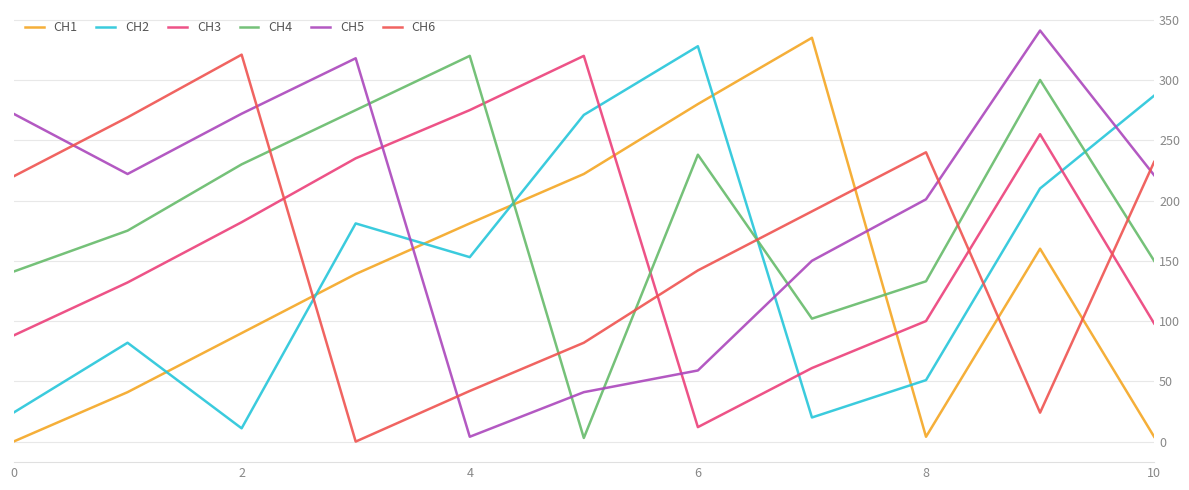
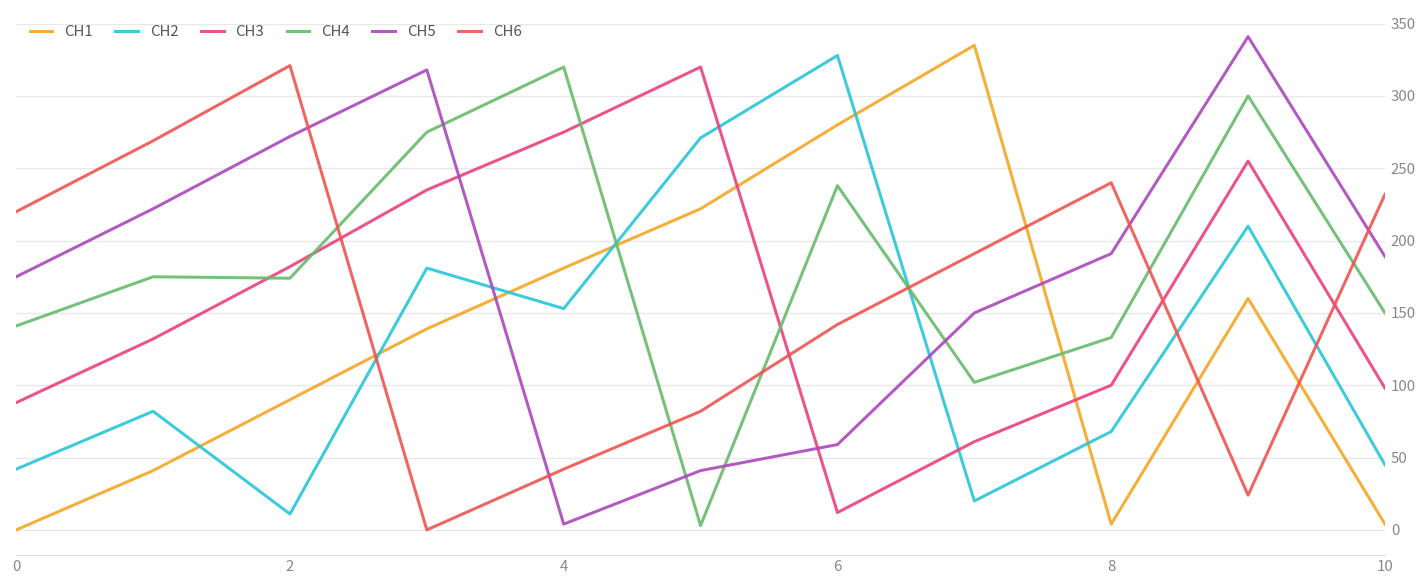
CH2, 0: 24 -> 42
CH5, 0: 272 -> 175
CH4, 2: 230 -> 174
CH2, 8: 51 -> 68
CH5, 8: 201 -> 191
CH2, 10: 287 -> 45
CH5, 10: 221 -> 189
